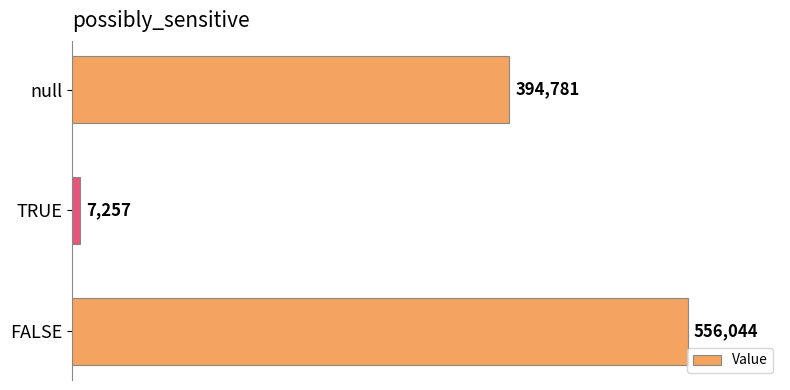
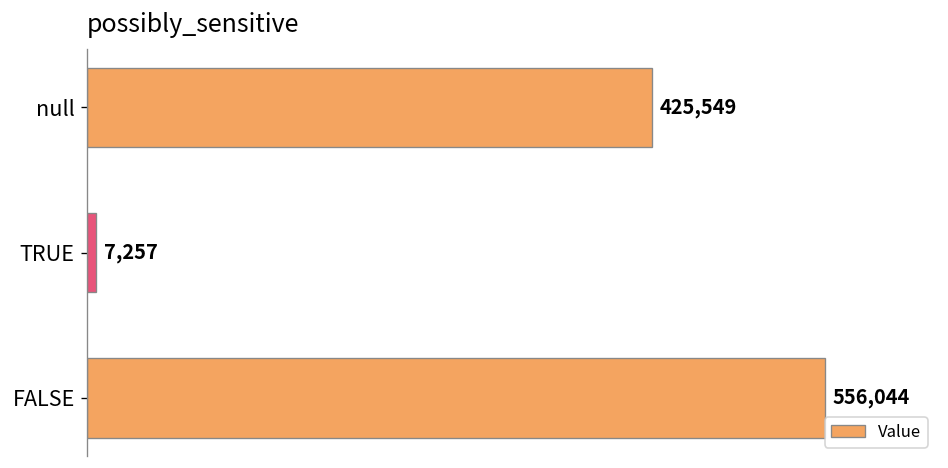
null: 394,781 -> 425,549
